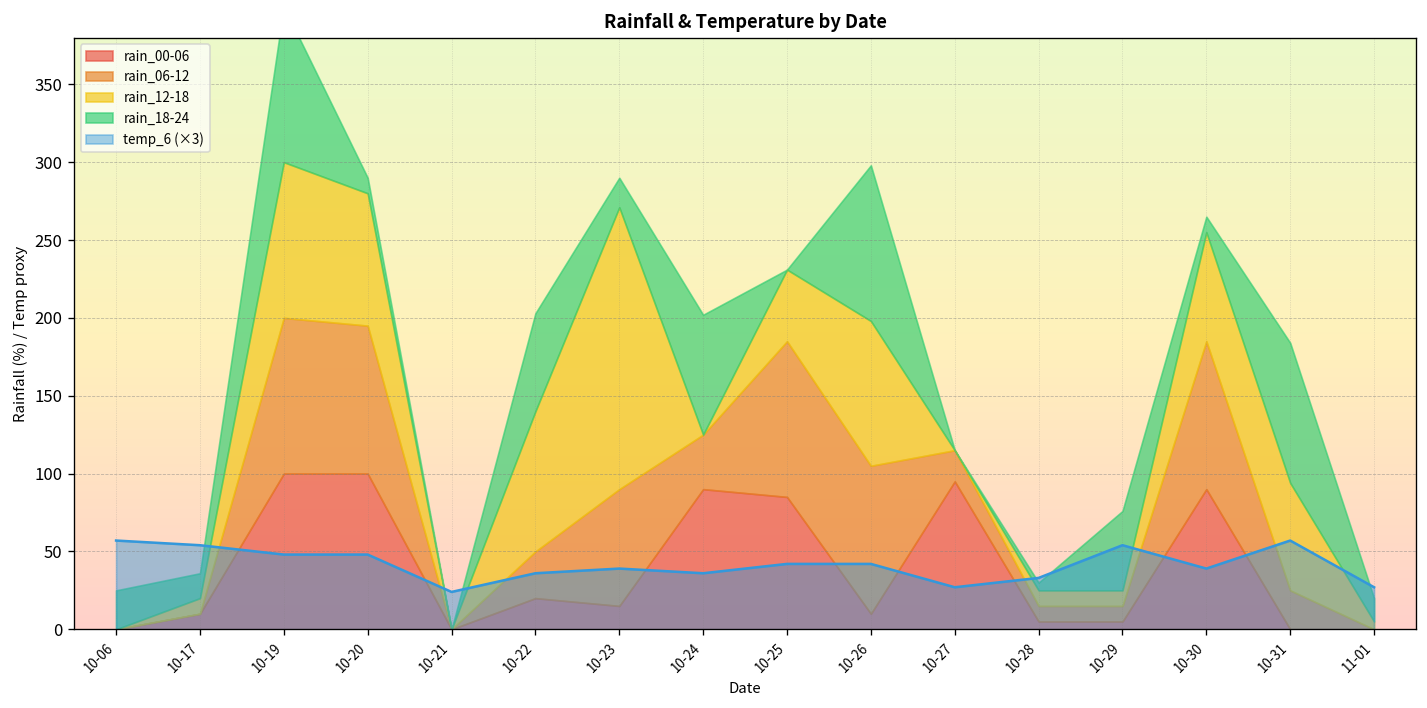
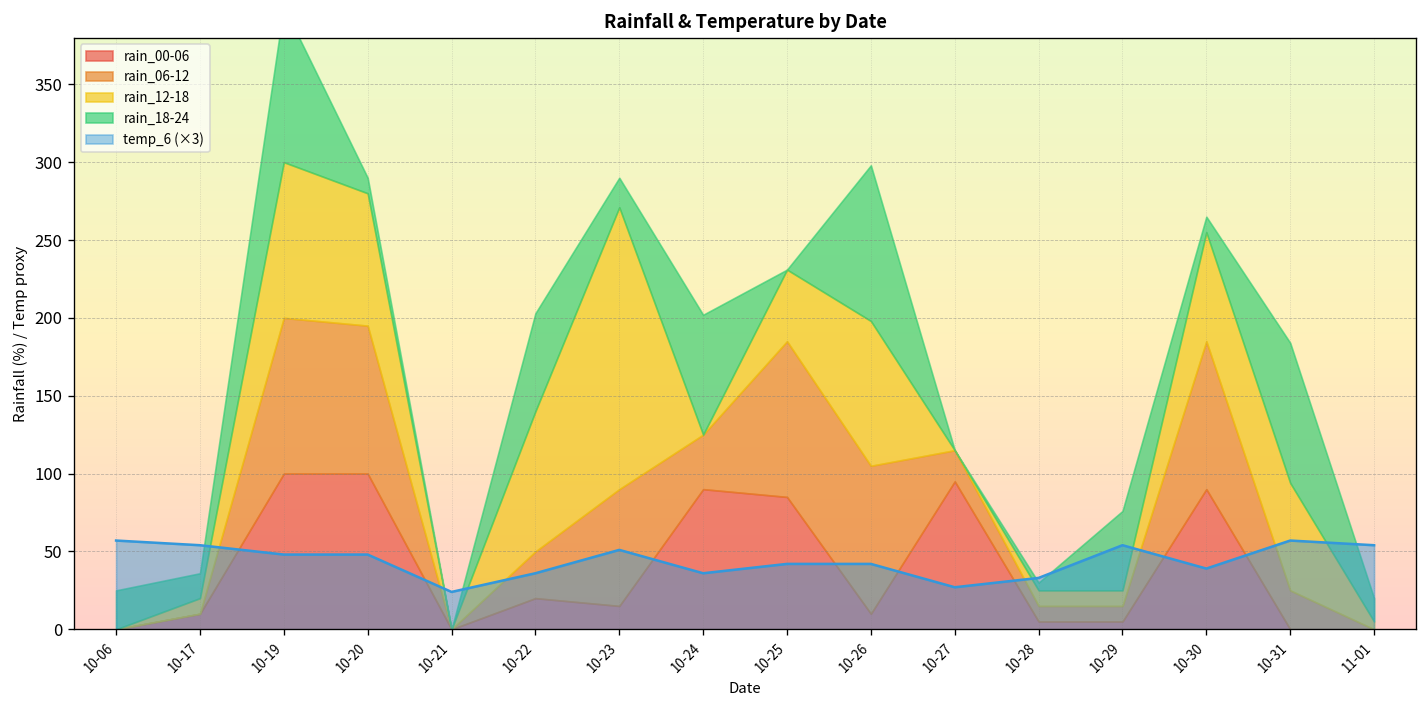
temp_6 (×3), 10-23: 39 -> 51
temp_6 (×3), 11-01: 27 -> 54
